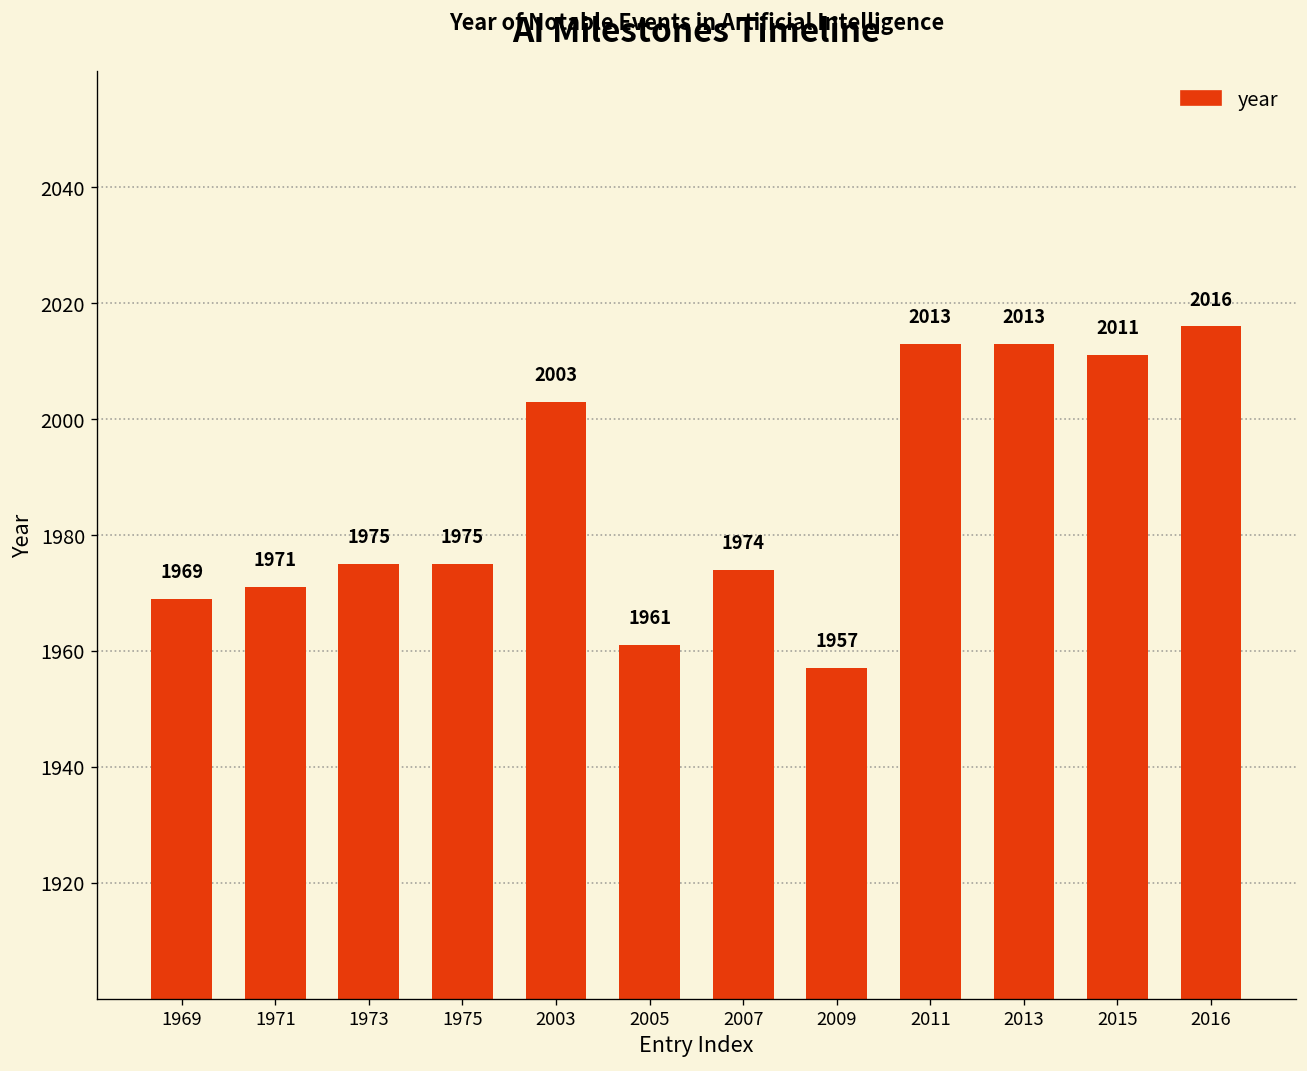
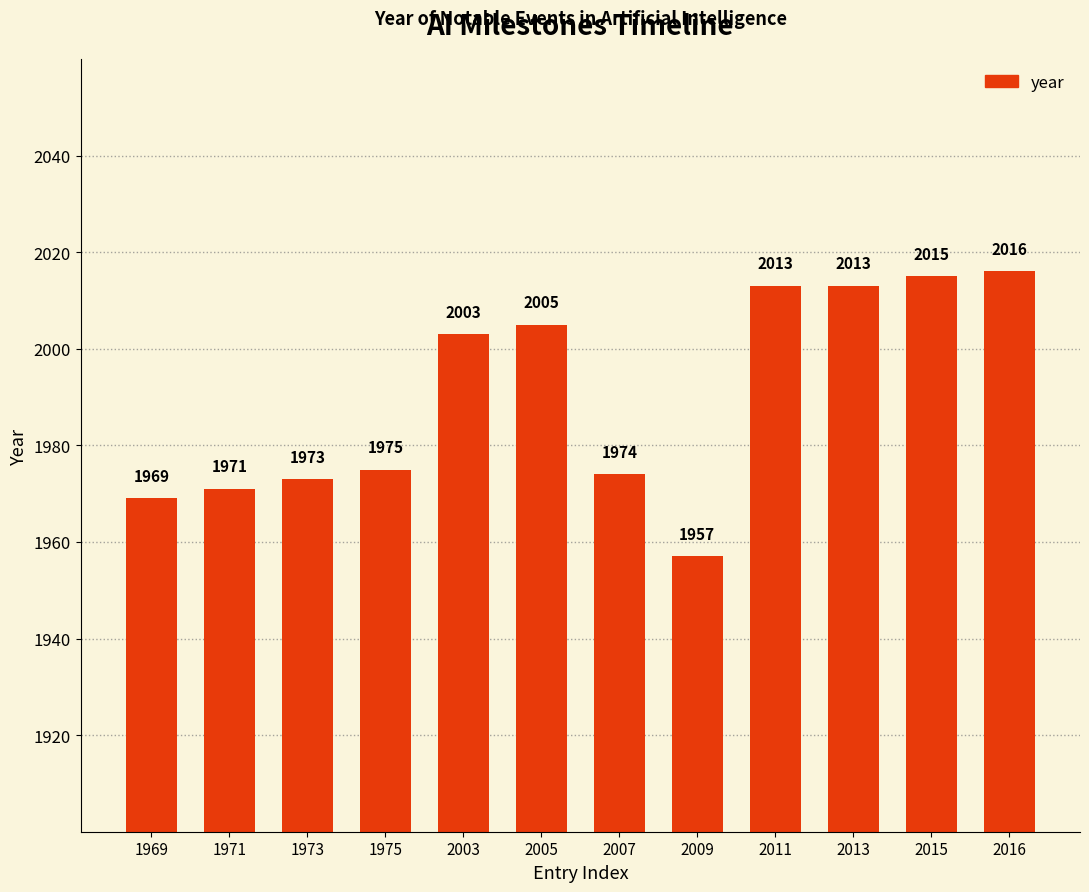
1973: 1975 -> 1973
2005: 1961 -> 2005
2015: 2011 -> 2015
